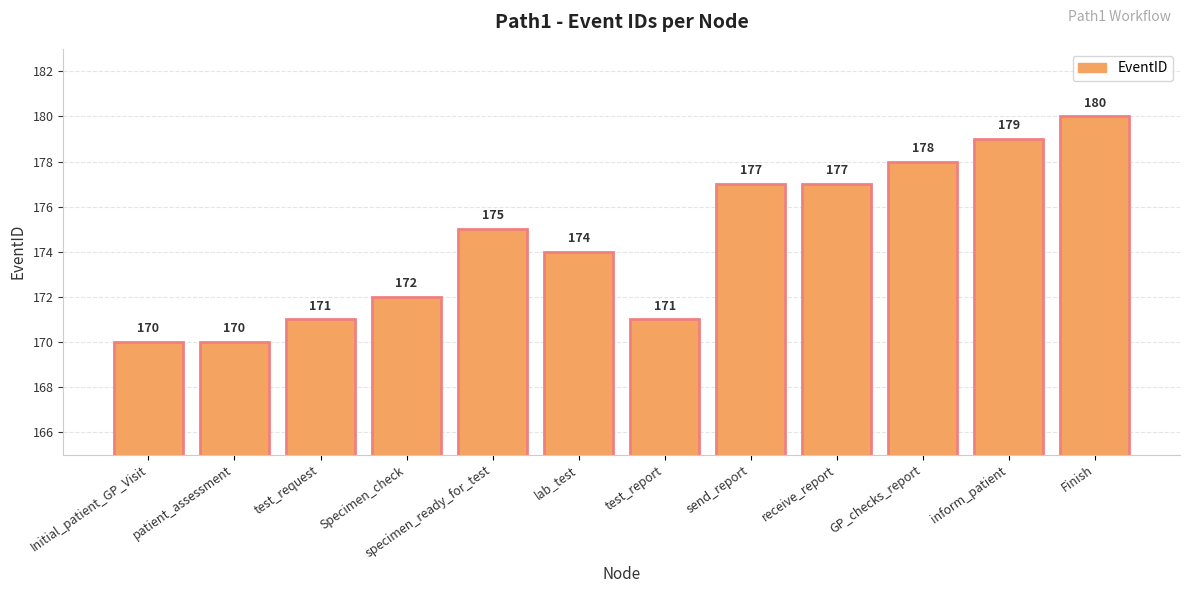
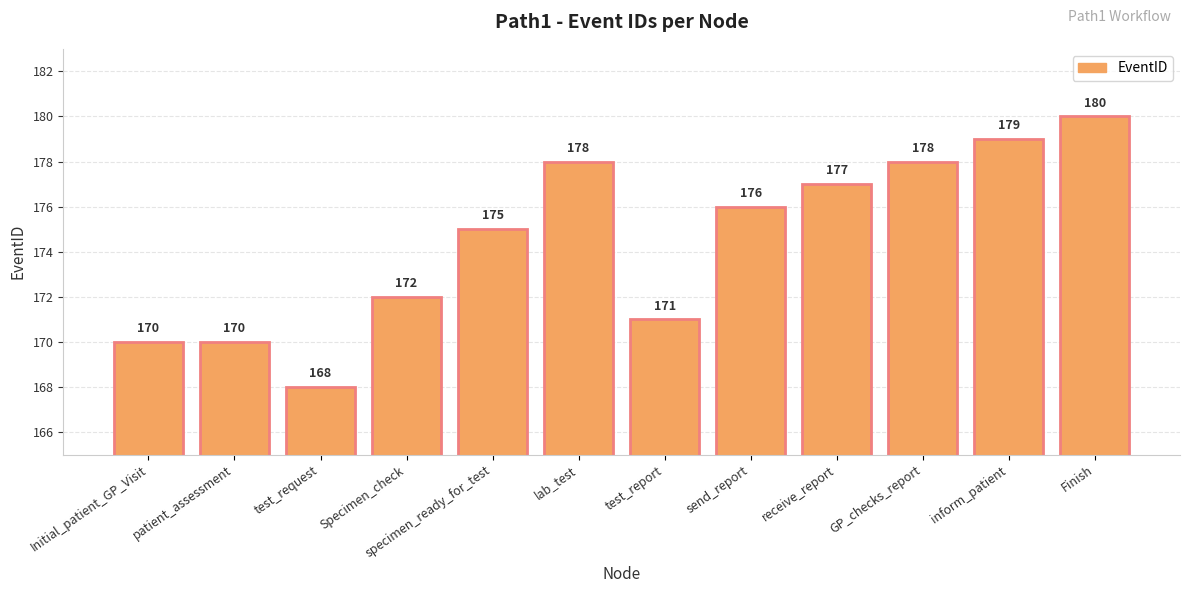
test_request: 171 -> 168
lab_test: 174 -> 178
send_report: 177 -> 176
